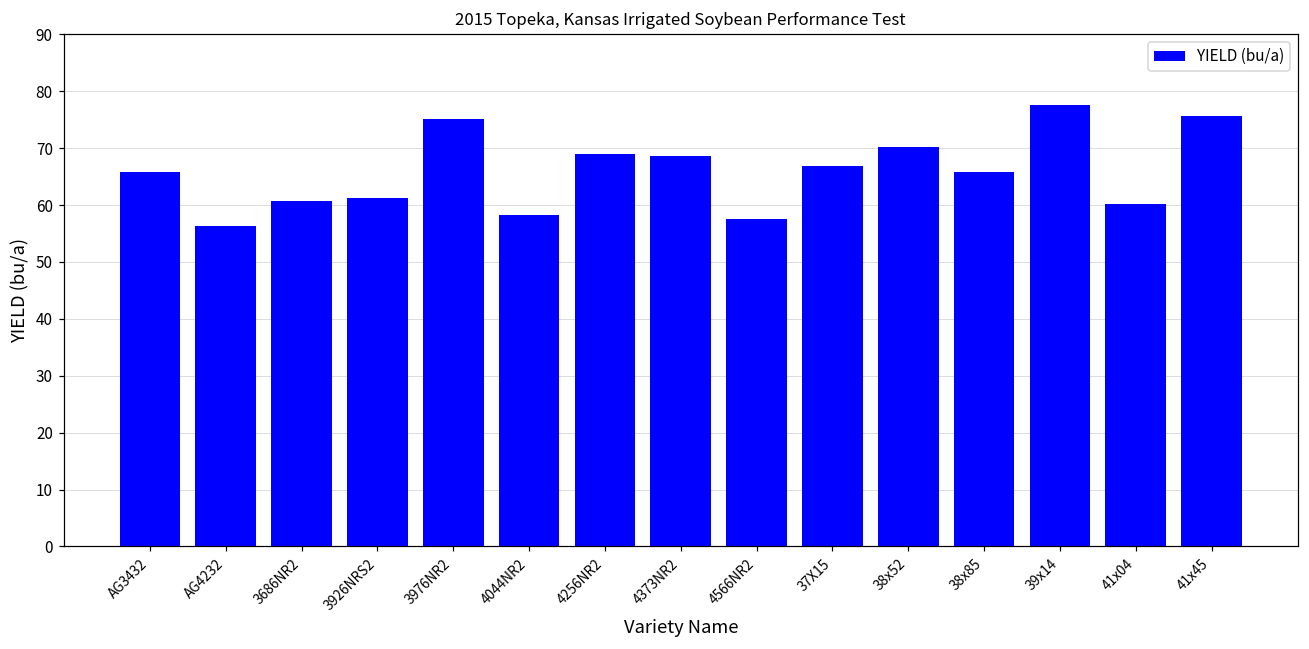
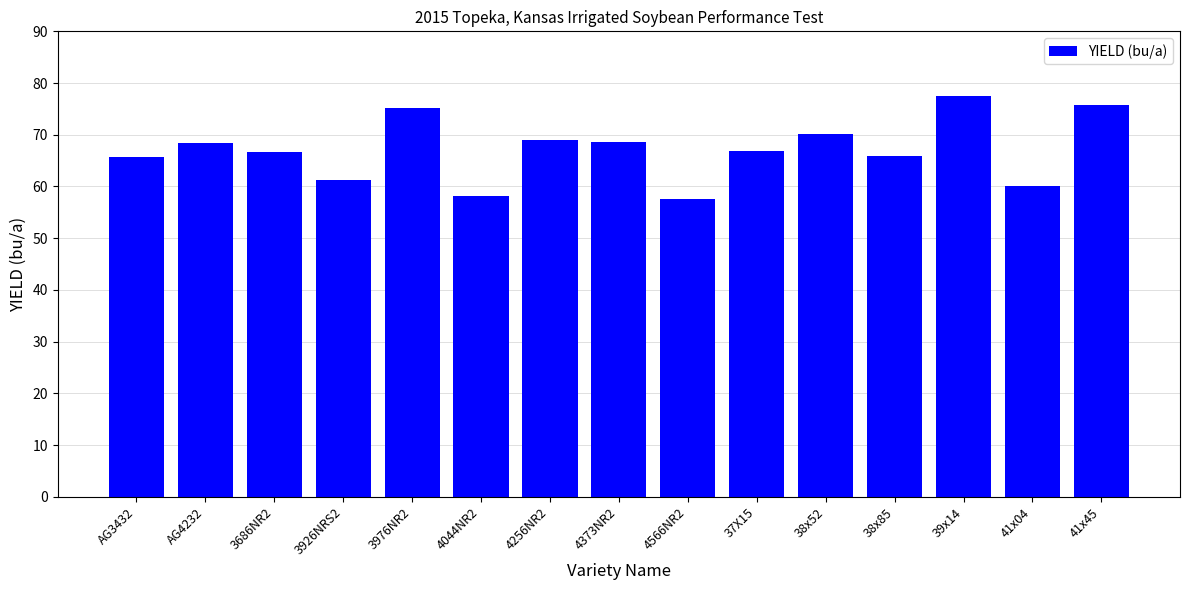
AG4232: 56 -> 68
3686NR2: 61 -> 67
